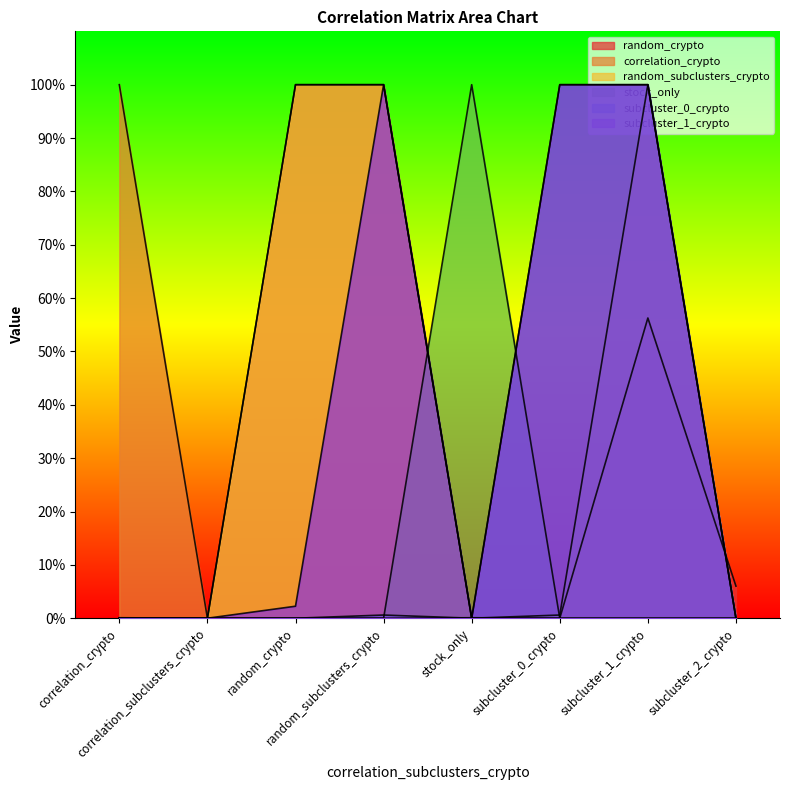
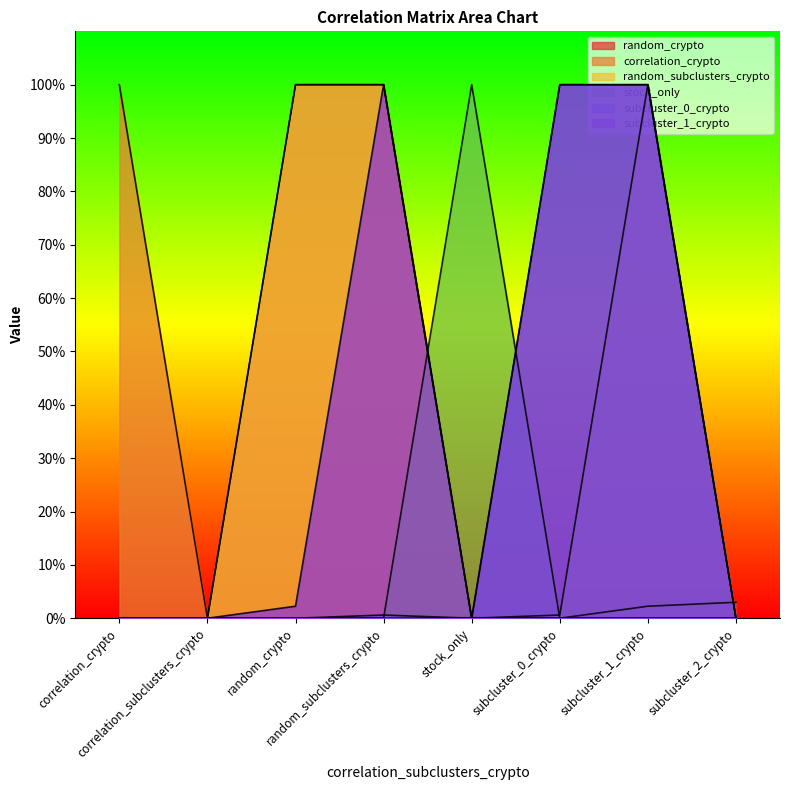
random_crypto, subcluster_1_crypto: 56% -> 2%
random_crypto, subcluster_2_crypto: 6% -> 3%
